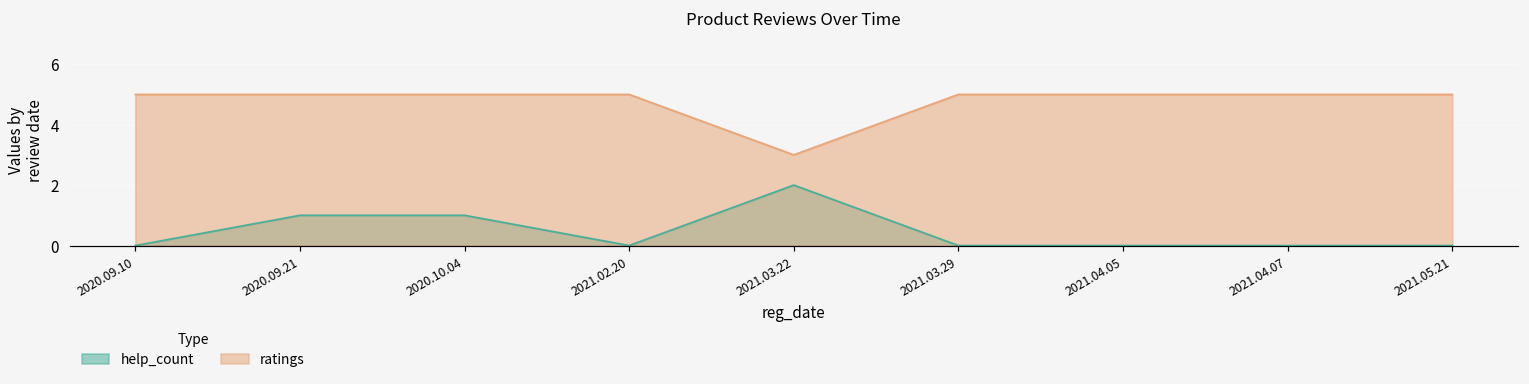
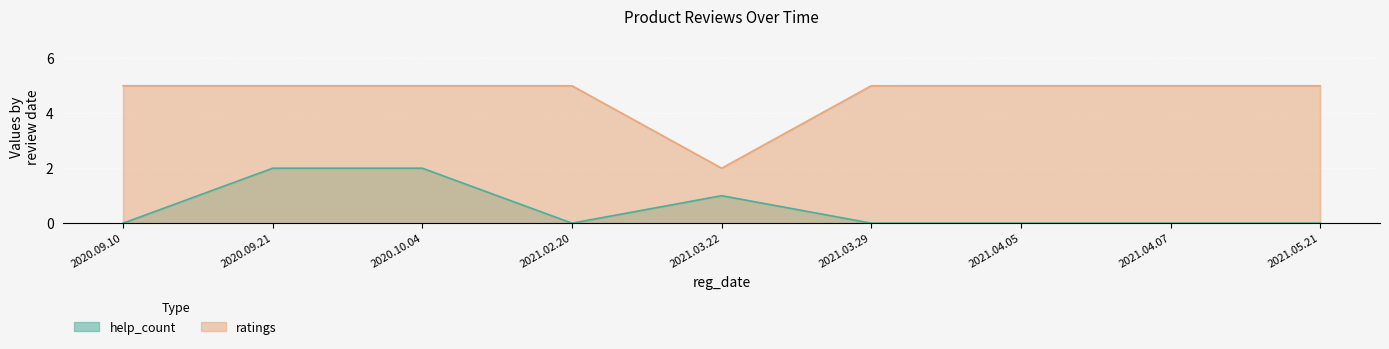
help_count, 2020.09.21: 1 -> 2
help_count, 2020.10.04: 1 -> 2
help_count, 2021.03.22: 2 -> 1
ratings, 2021.03.22: 3 -> 2
